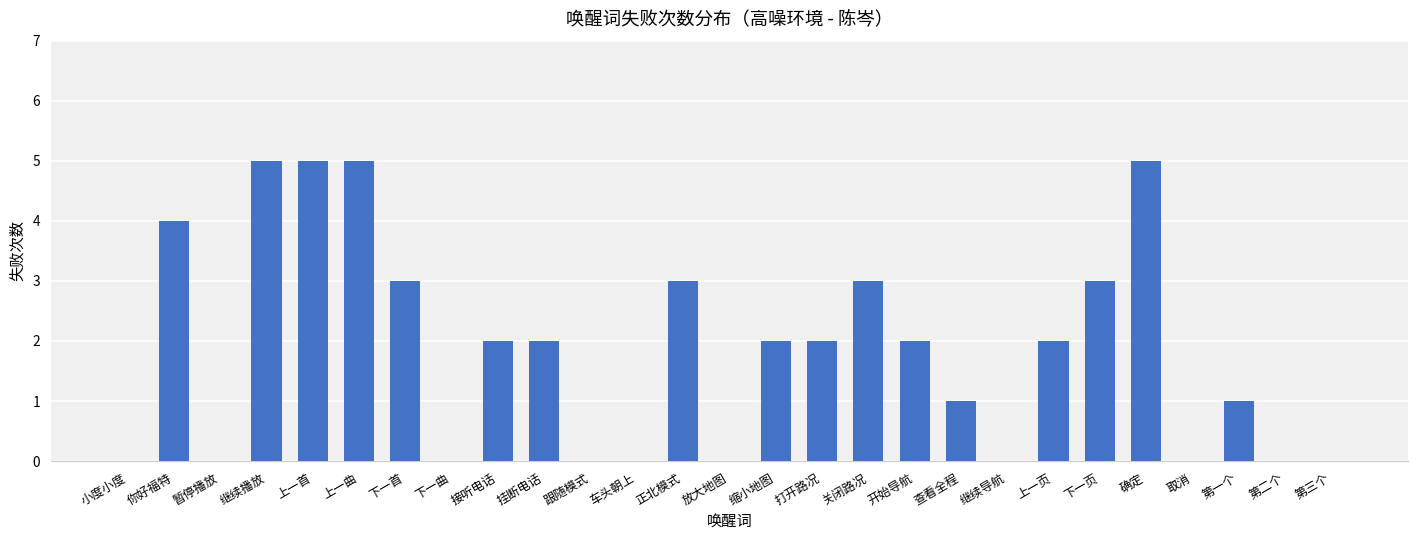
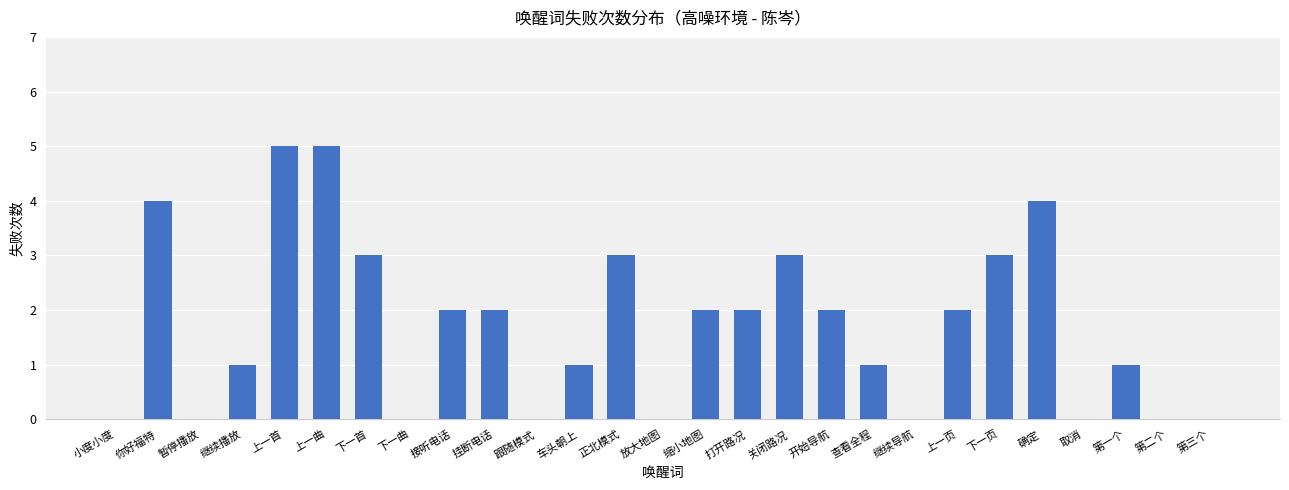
继续播放: 5 -> 1
车头朝上: 0 -> 1
确定: 5 -> 4
